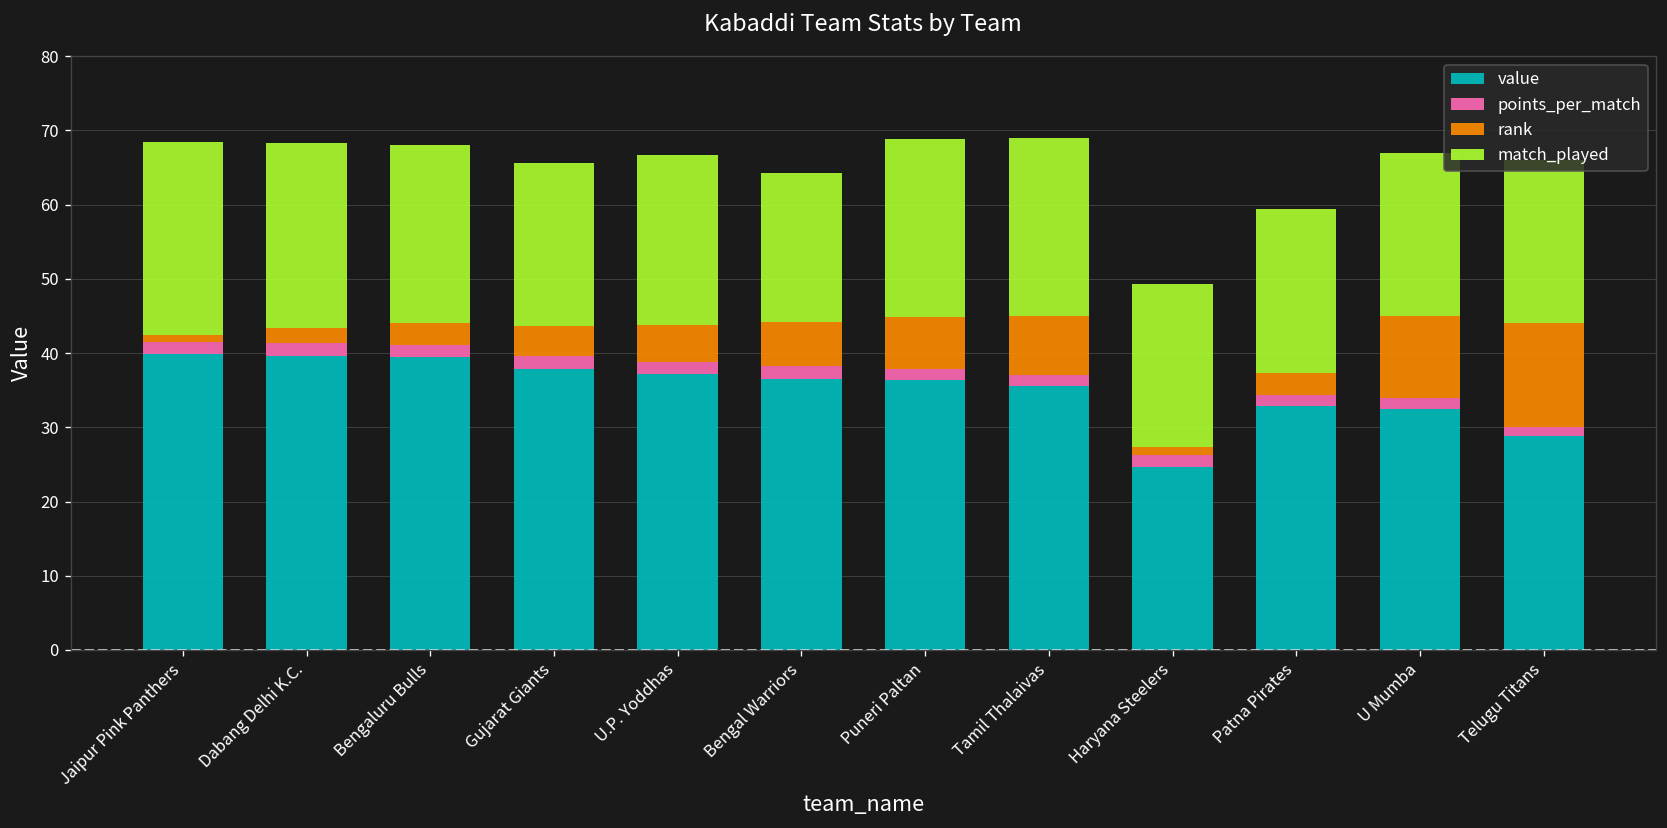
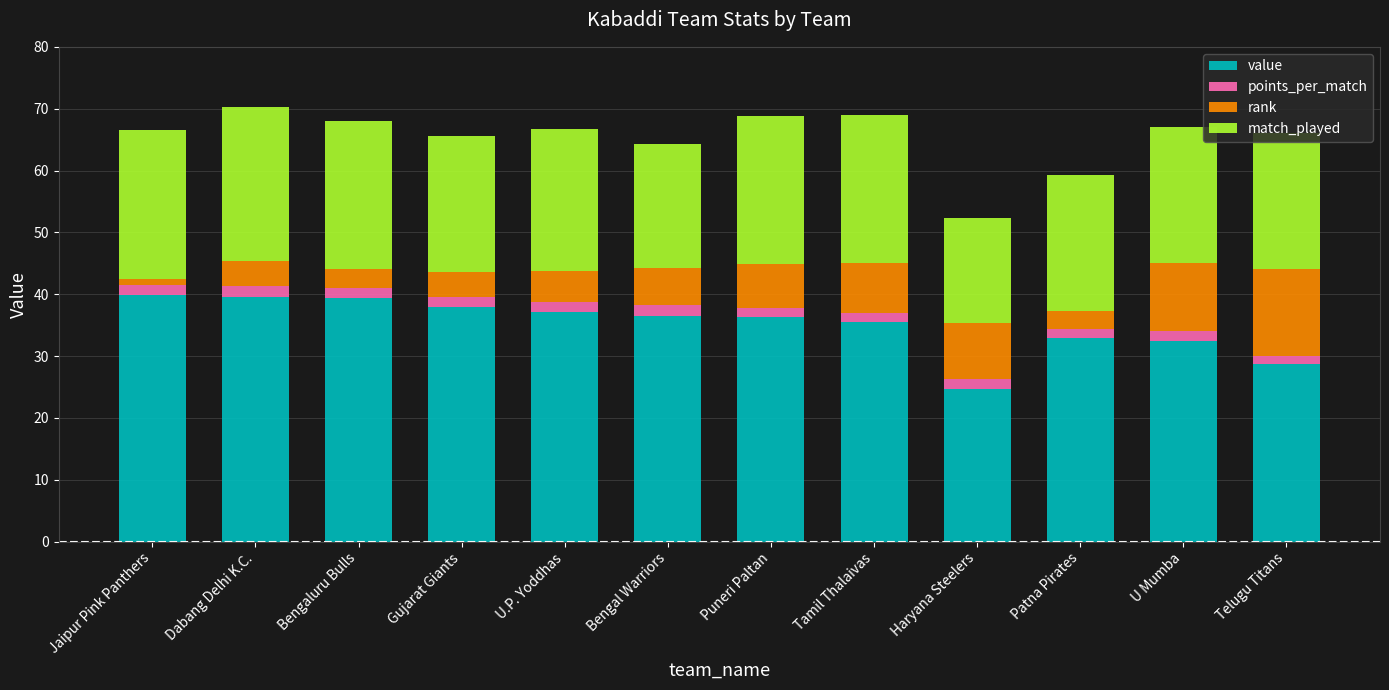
match_played, Jaipur Pink Panthers: 26 -> 24
rank, Dabang Delhi K.C.: 2 -> 4
rank, Haryana Steelers: 1 -> 9
match_played, Haryana Steelers: 22 -> 17
